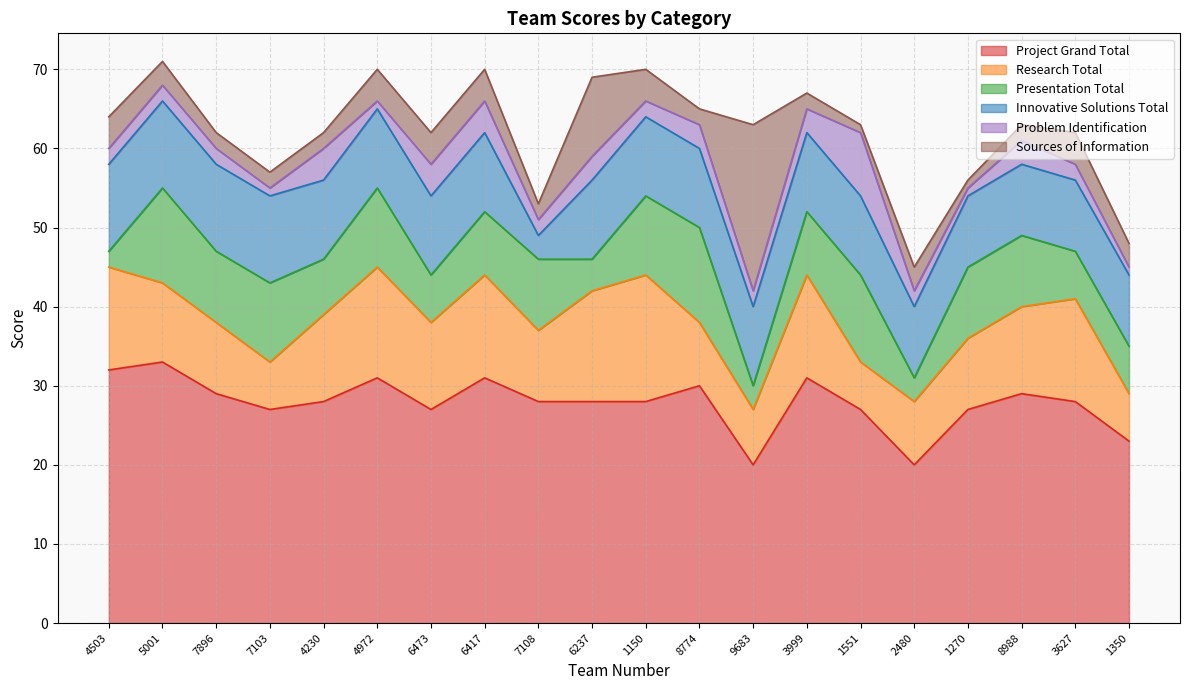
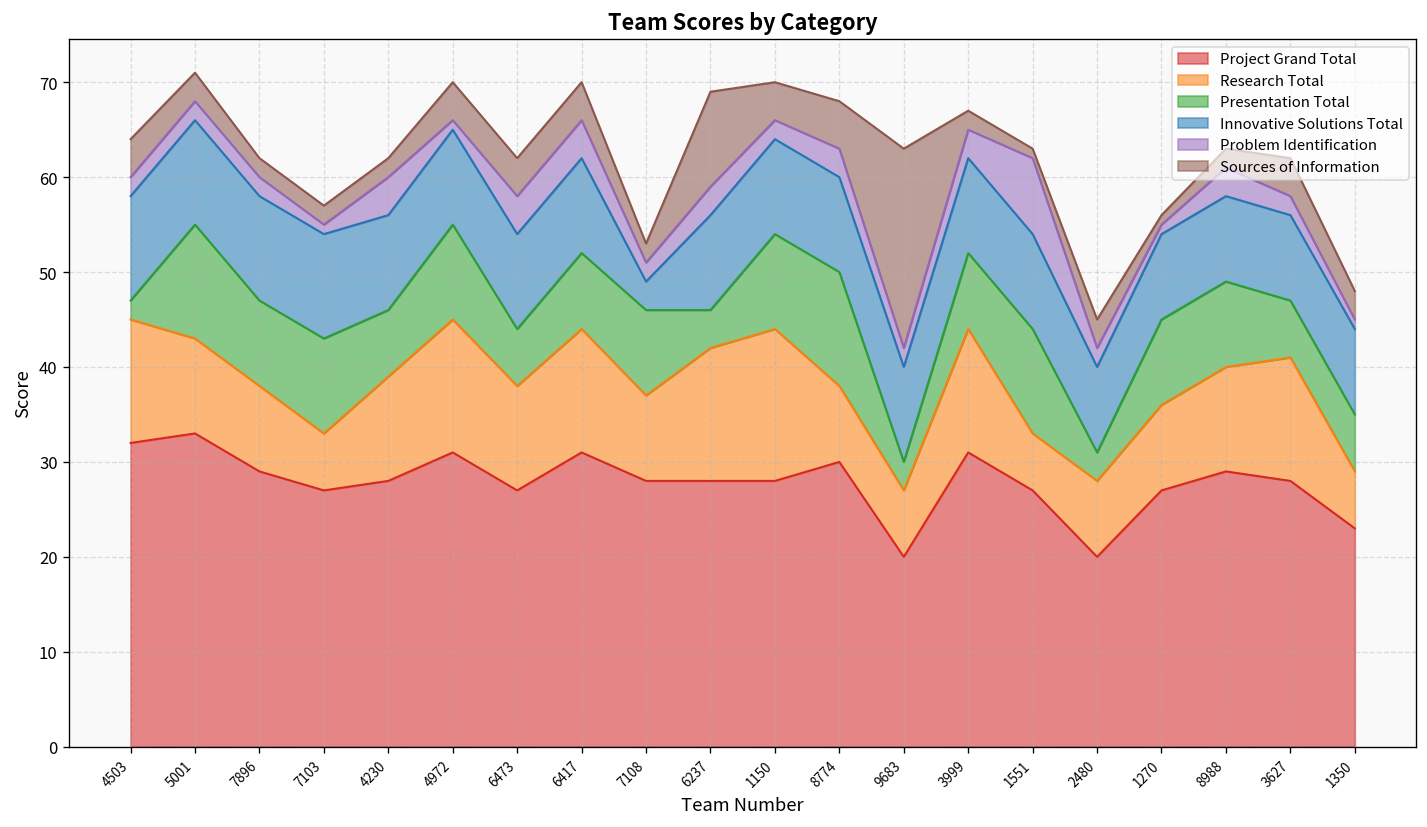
Sources of Information, 8774: 2 -> 5
